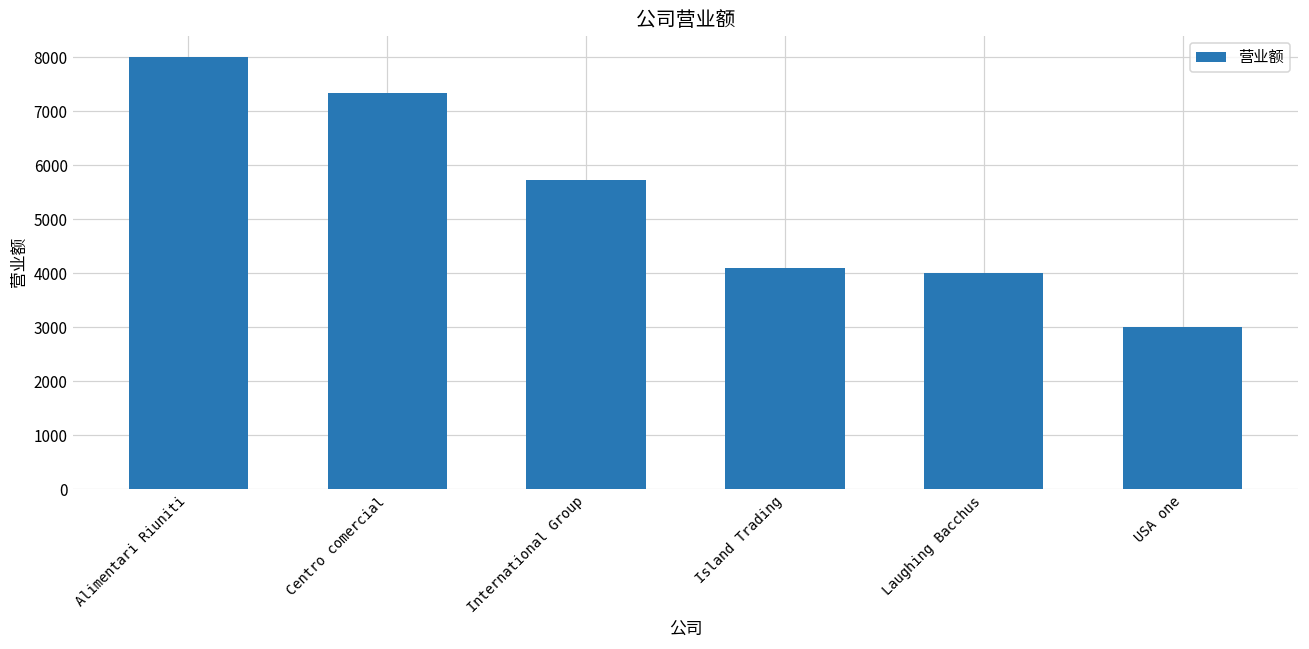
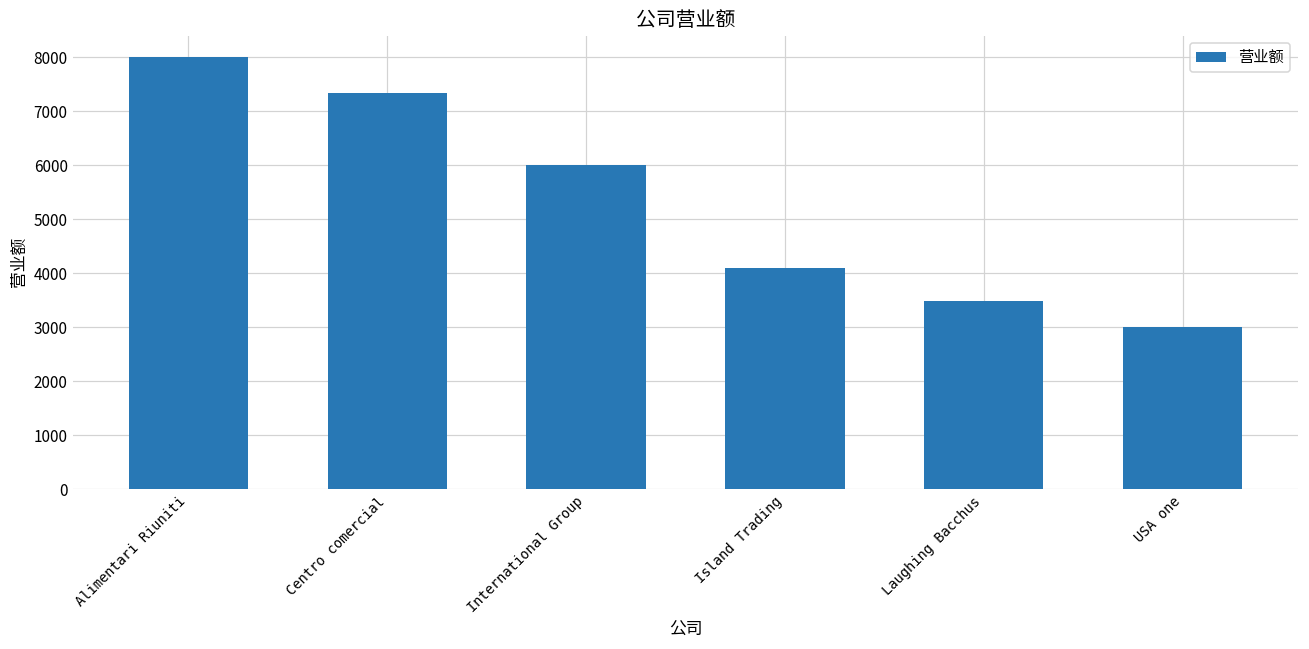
International Group: 5700 -> 6000
Laughing Bacchus: 4000 -> 3500
